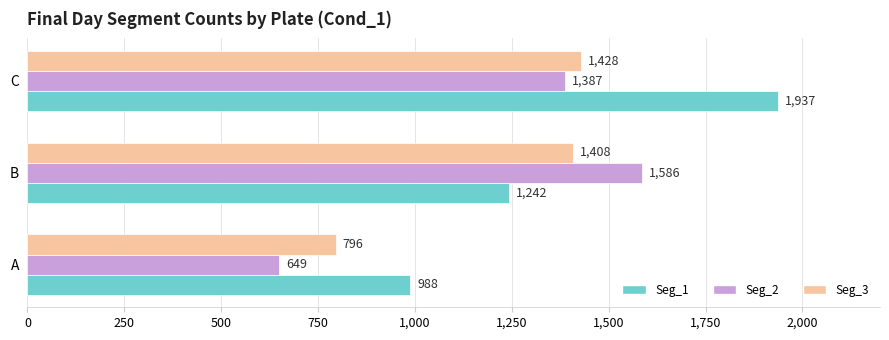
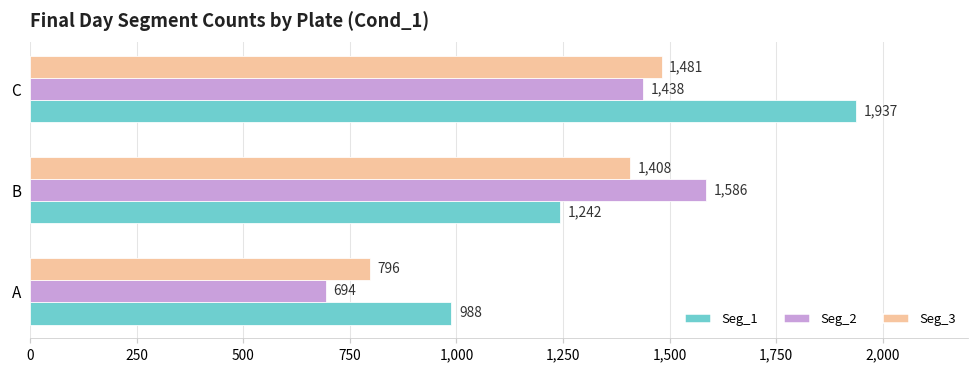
Seg_3, C: 1,428 -> 1,481
Seg_2, C: 1,387 -> 1,438
Seg_2, A: 649 -> 694
